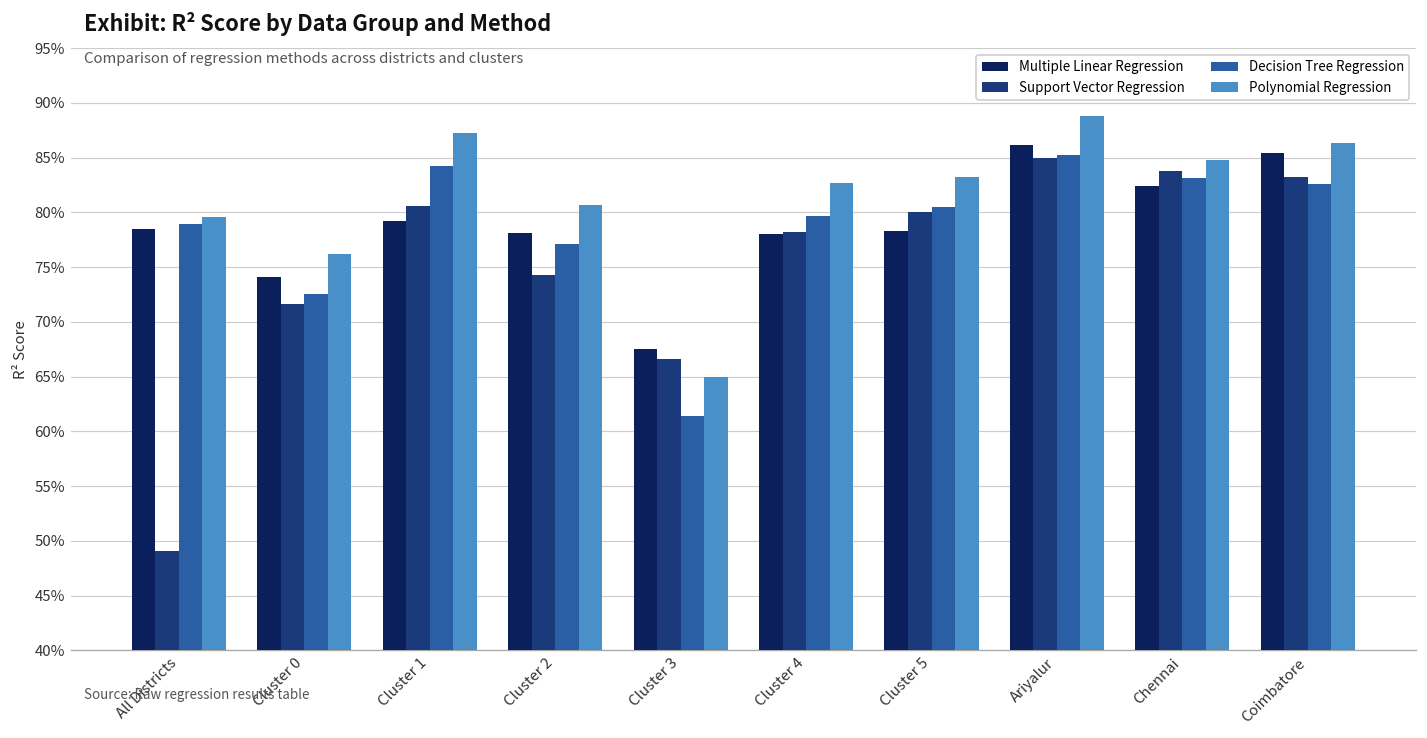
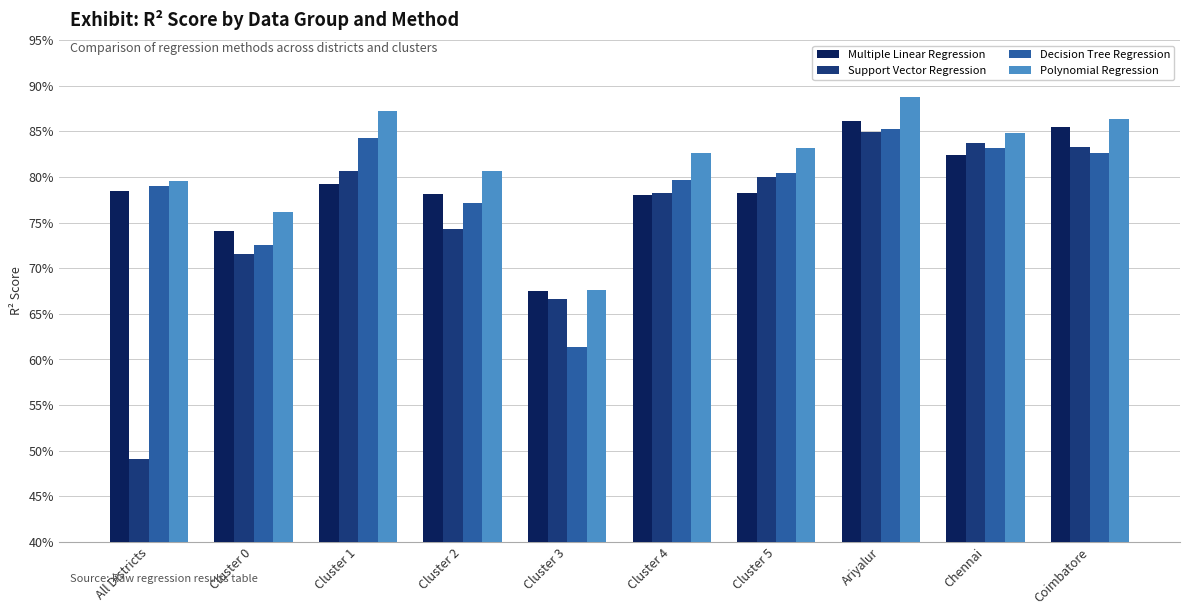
Polynomial Regression, Cluster 3: 65% -> 68%
